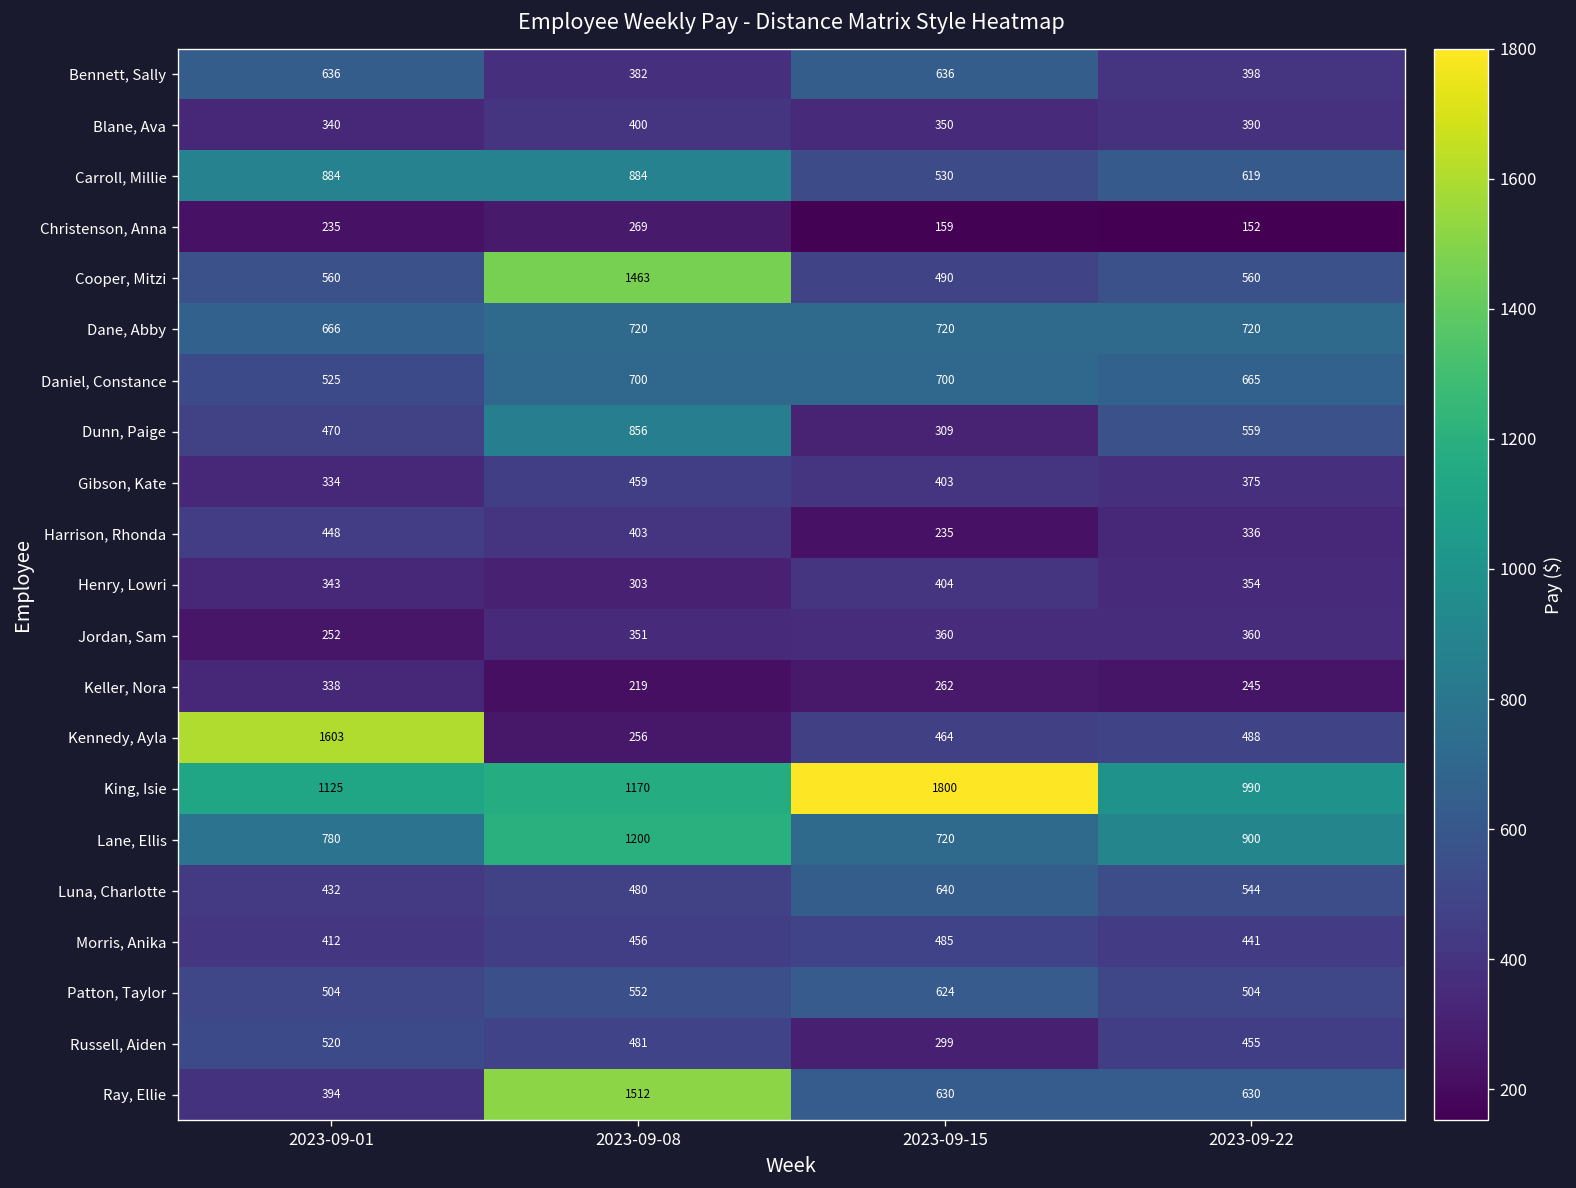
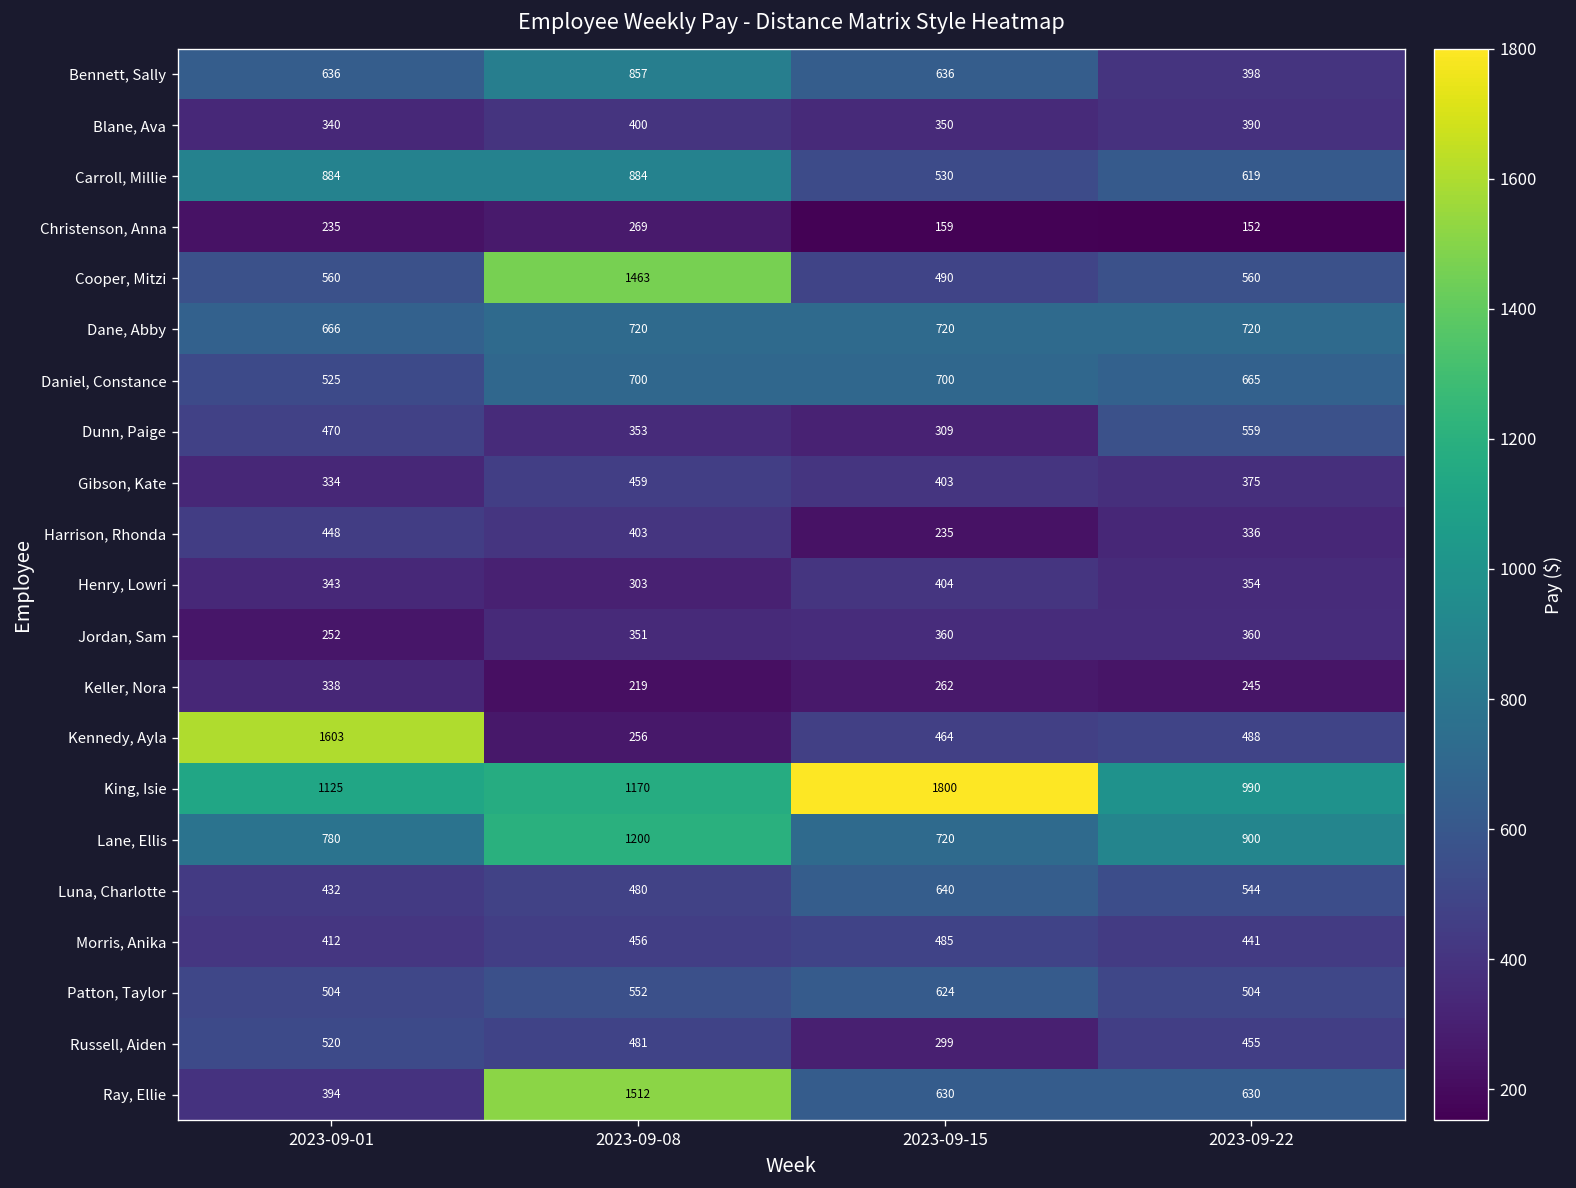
Bennett, Sally, 2023-09-08: 382 -> 857
Dunn, Paige, 2023-09-08: 856 -> 353
